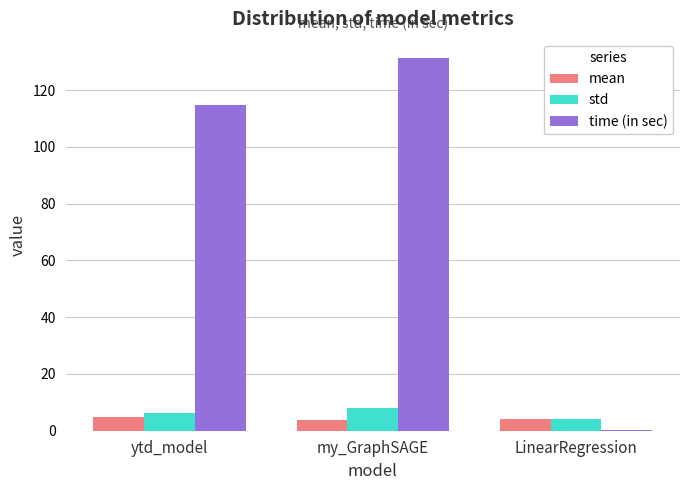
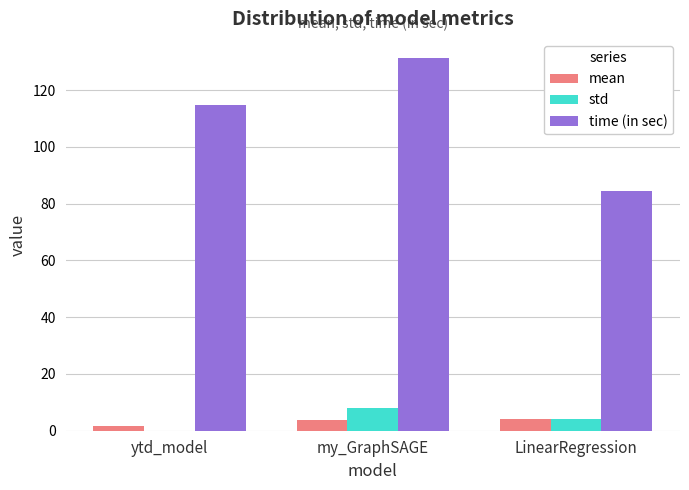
mean, ytd_model: 5 -> 2
std, ytd_model: 6 -> 0
time (in sec), LinearRegression: 0 -> 84
